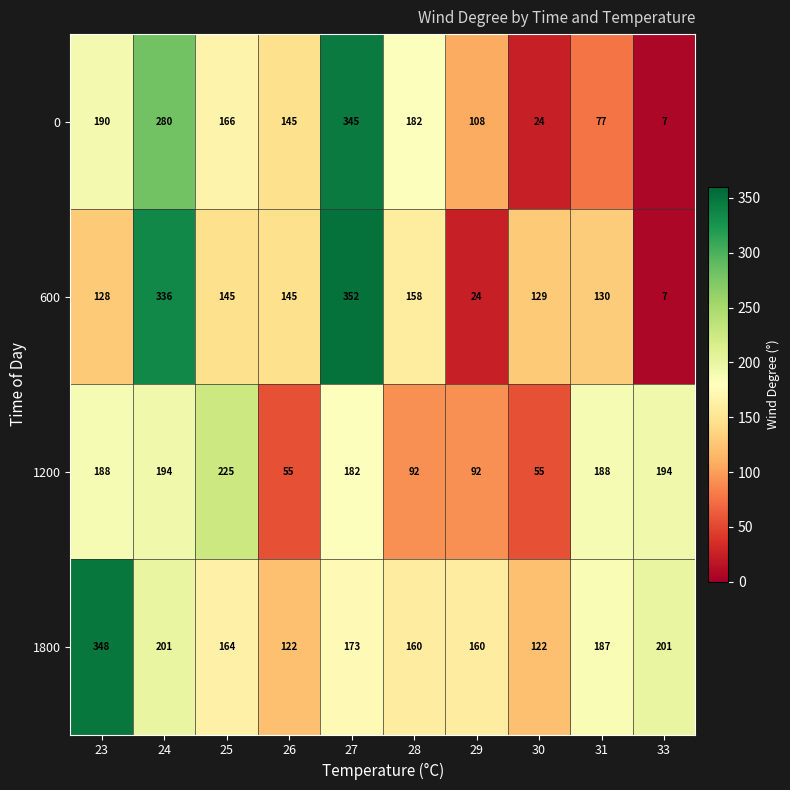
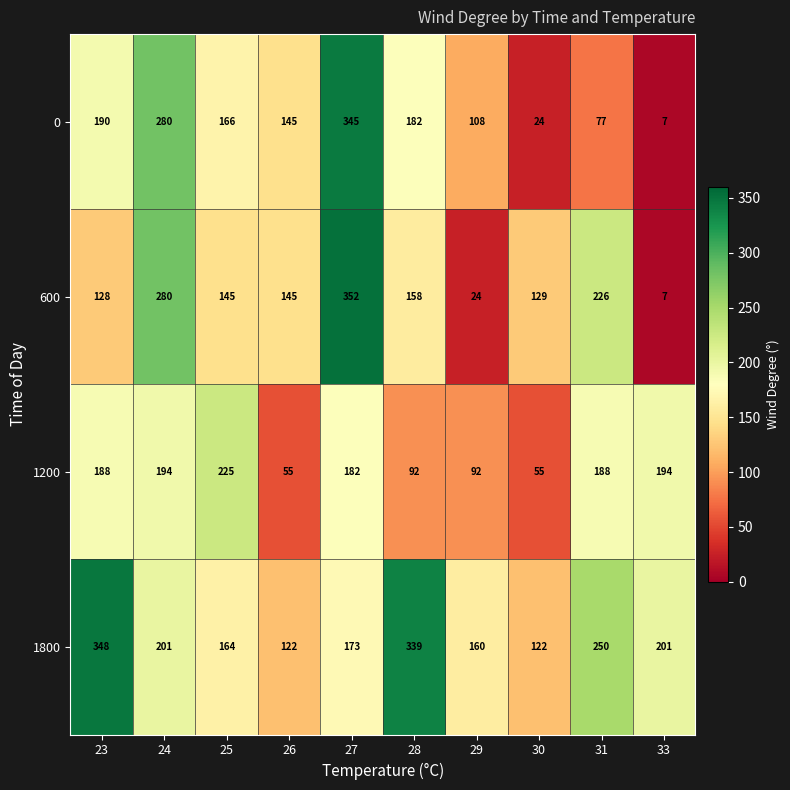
600, 24: 336 -> 280
600, 31: 130 -> 226
1800, 28: 160 -> 339
1800, 31: 187 -> 250
